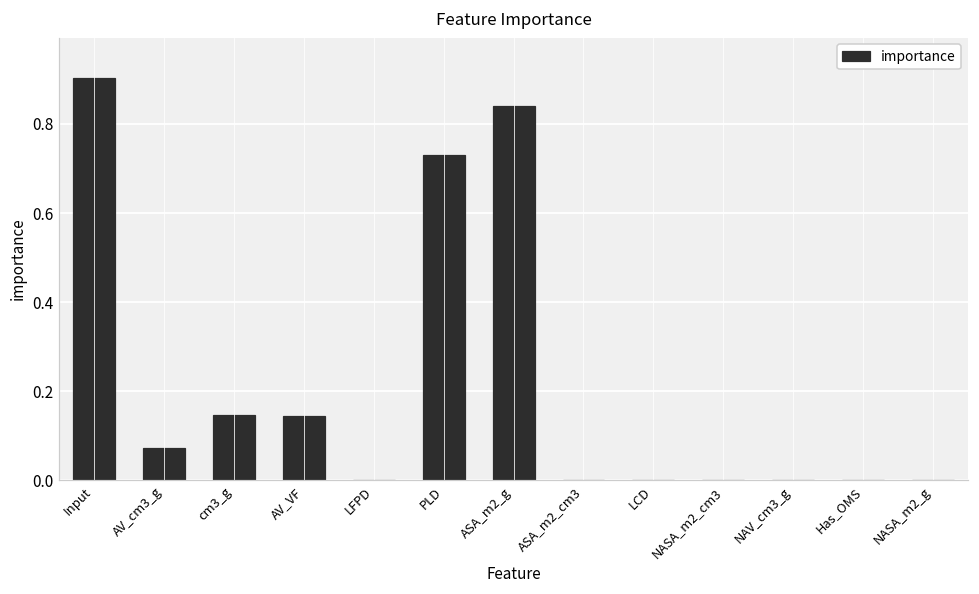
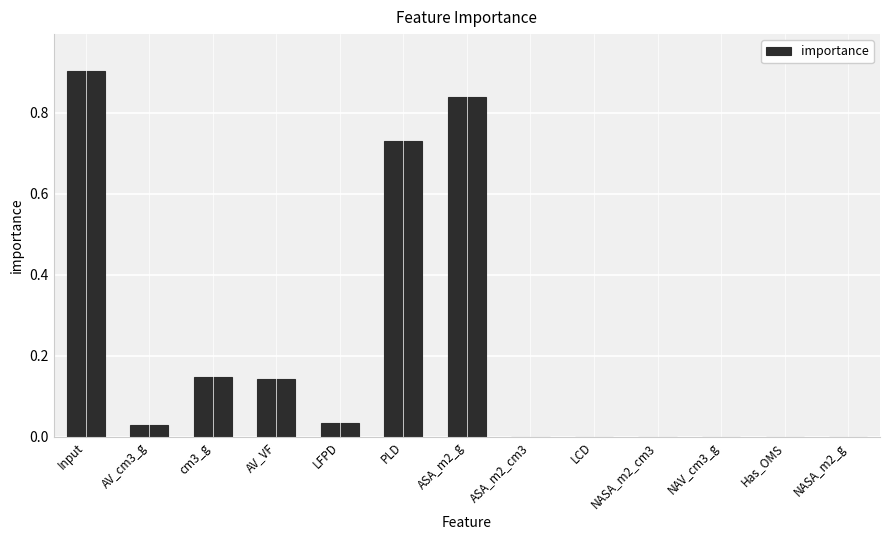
AV_cm3_g: 0.07 -> 0.03
LFPD: 0.00 -> 0.03
